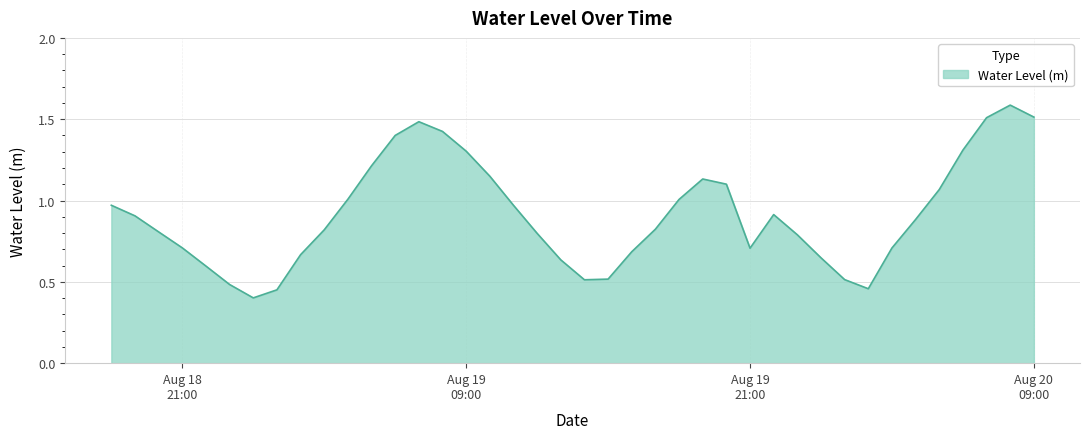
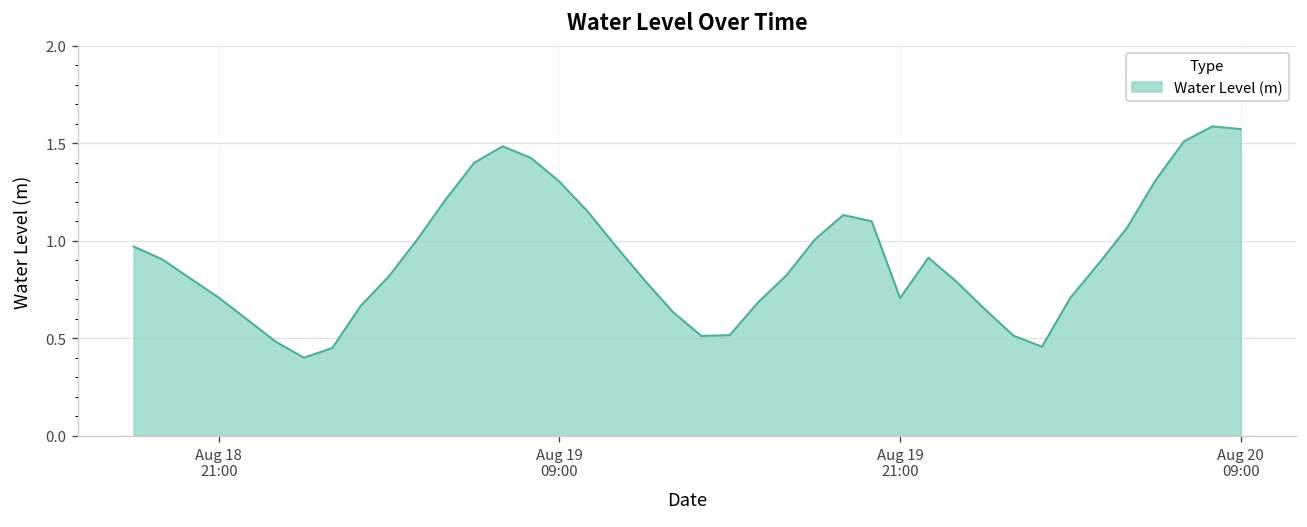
Aug 20 09:00: 1.51 -> 1.57
